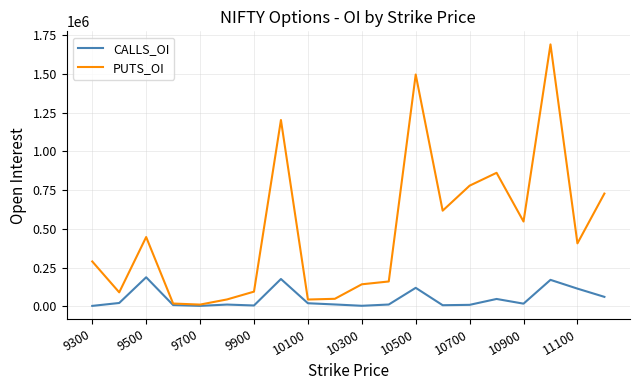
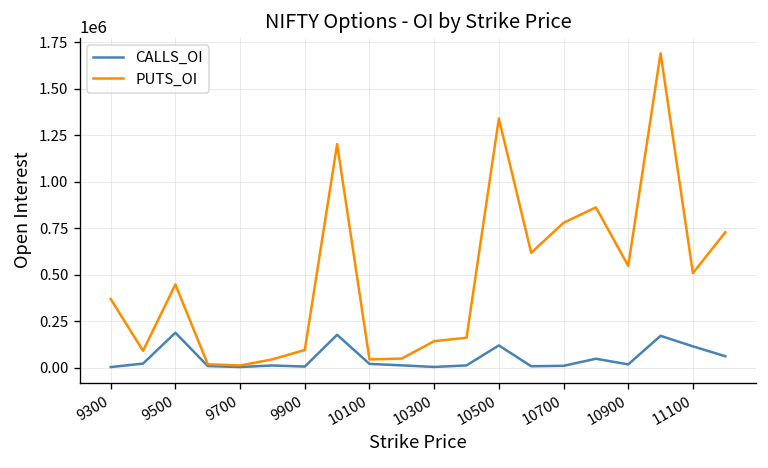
PUTS_OI, 9300: 290000 -> 370000
PUTS_OI, 10500: 1500000 -> 1340000
PUTS_OI, 11100: 410000 -> 510000
